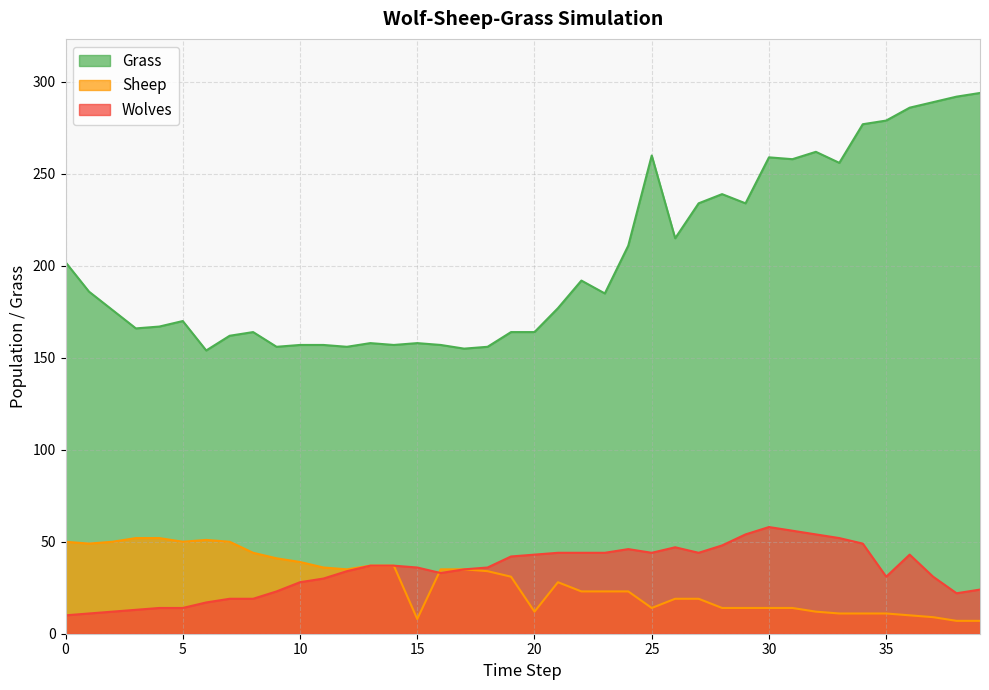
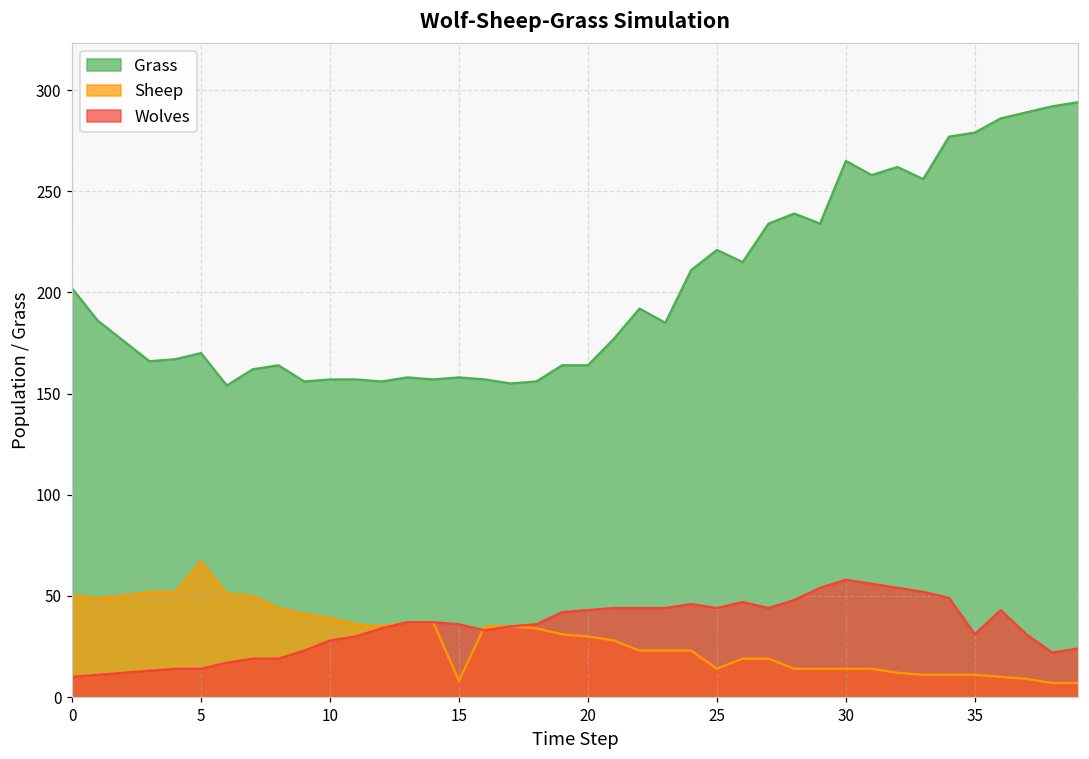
Sheep, 5: 50 -> 67
Sheep, 20: 12 -> 30
Grass, 25: 260 -> 221
Grass, 30: 259 -> 265
